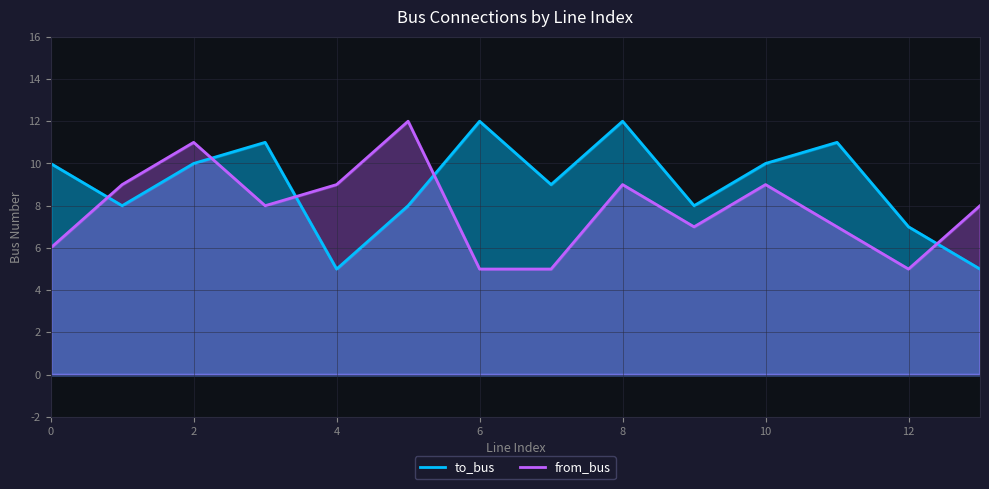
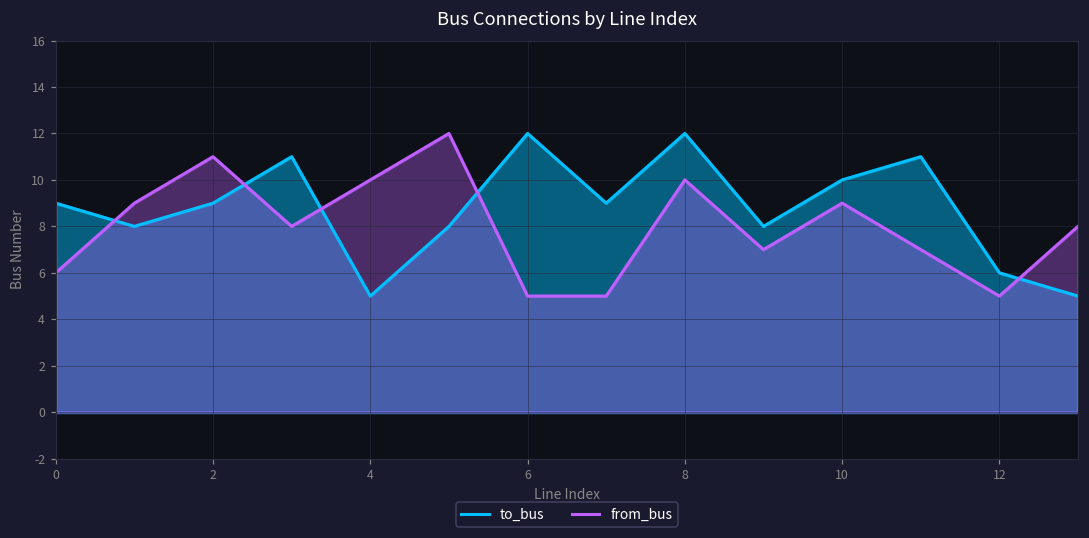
to_bus, 0: 10 -> 9
to_bus, 2: 10 -> 9
from_bus, 4: 9 -> 10
from_bus, 8: 9 -> 10
to_bus, 12: 7 -> 6
